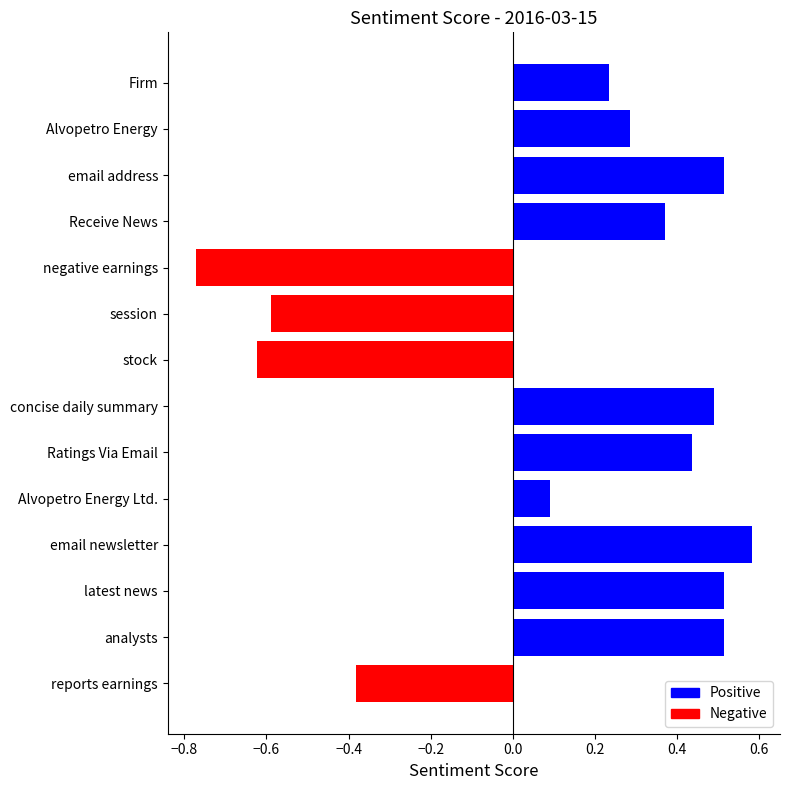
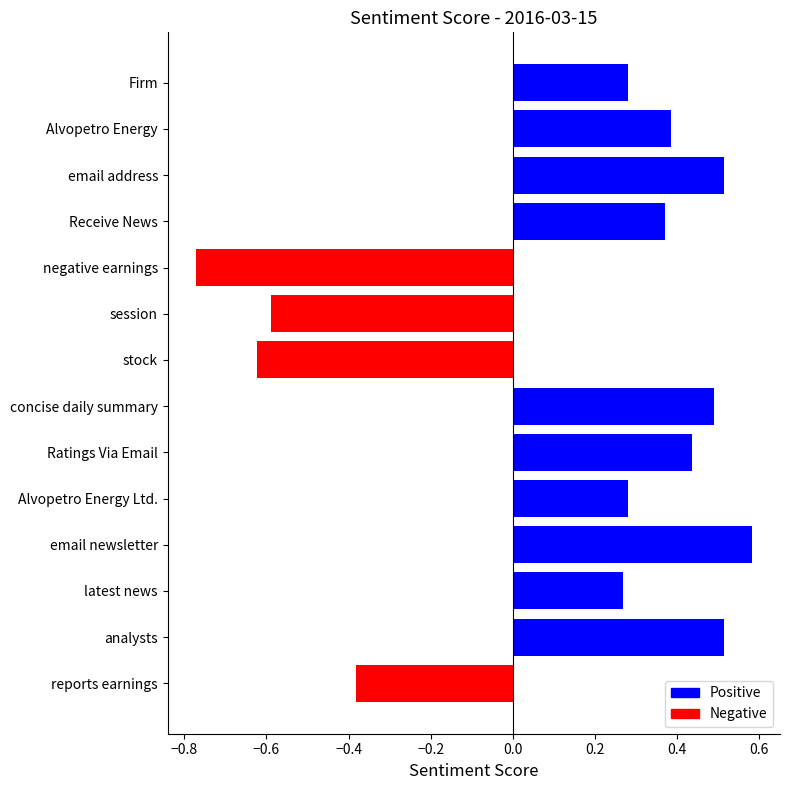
Firm: 0.23 -> 0.28
Alvopetro Energy: 0.29 -> 0.39
Alvopetro Energy Ltd.: 0.09 -> 0.28
latest news: 0.51 -> 0.27
